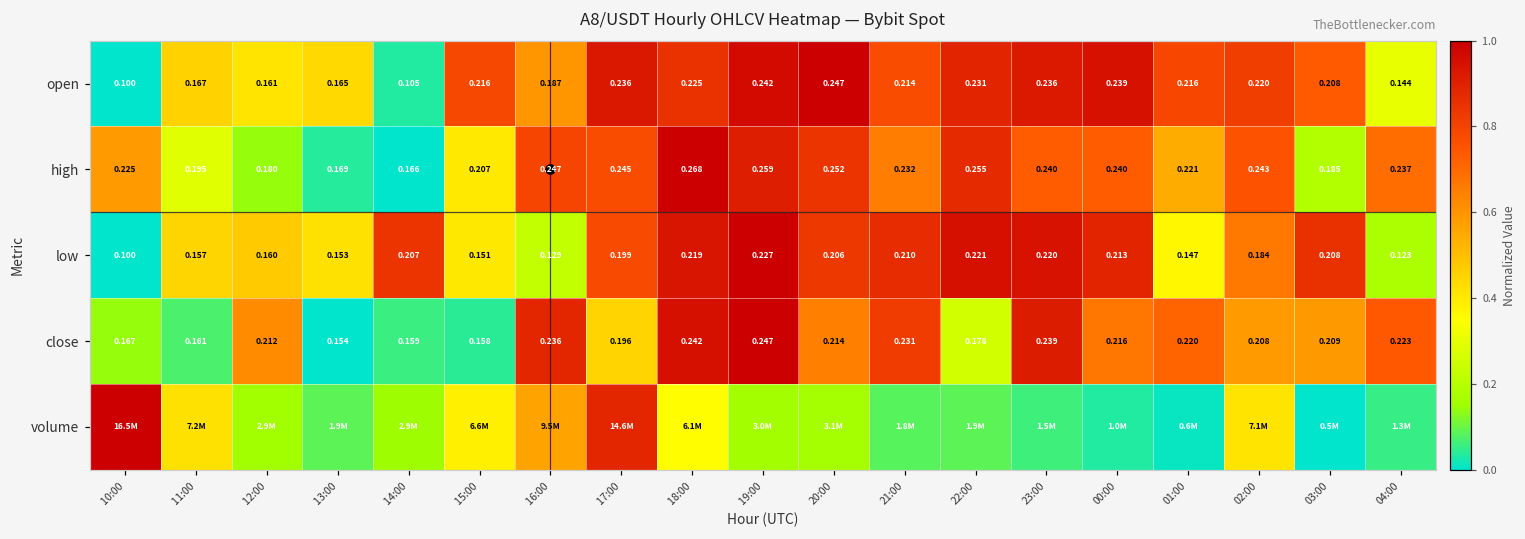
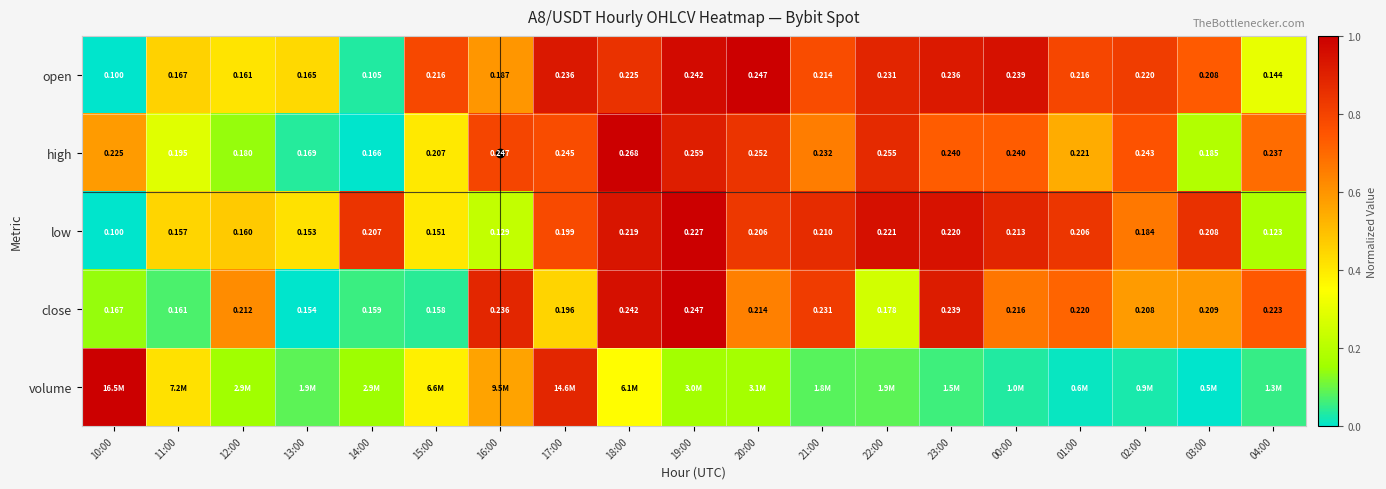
low, 01:00: 0.147 -> 0.206
volume, 02:00: 7.1M -> 0.9M
